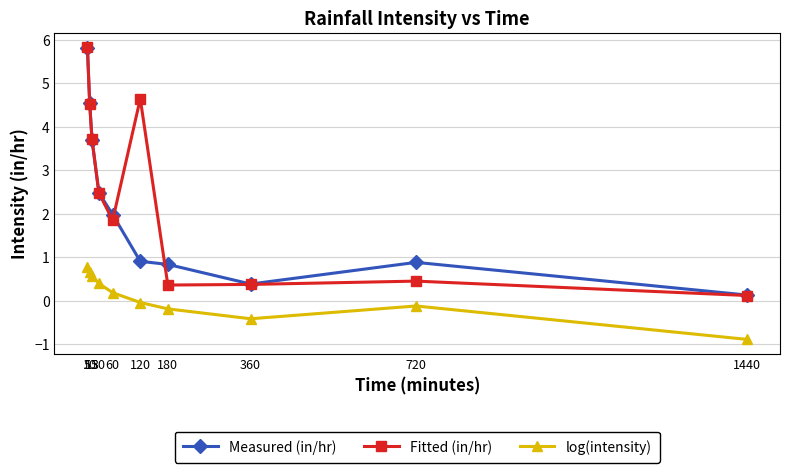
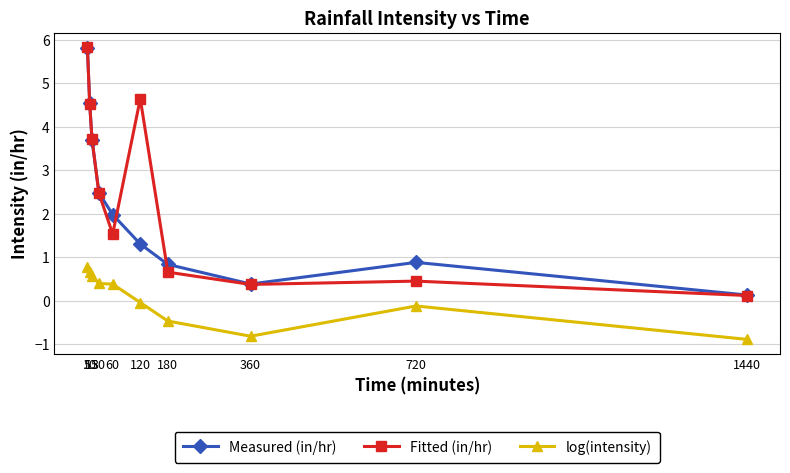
Fitted (in/hr), 60: 1.9 -> 1.5
log(intensity), 60: 0.2 -> 0.4
Measured (in/hr), 120: 0.9 -> 1.3
Fitted (in/hr), 180: 0.4 -> 0.7
log(intensity), 180: -0.2 -> -0.5
log(intensity), 360: -0.4 -> -0.8
